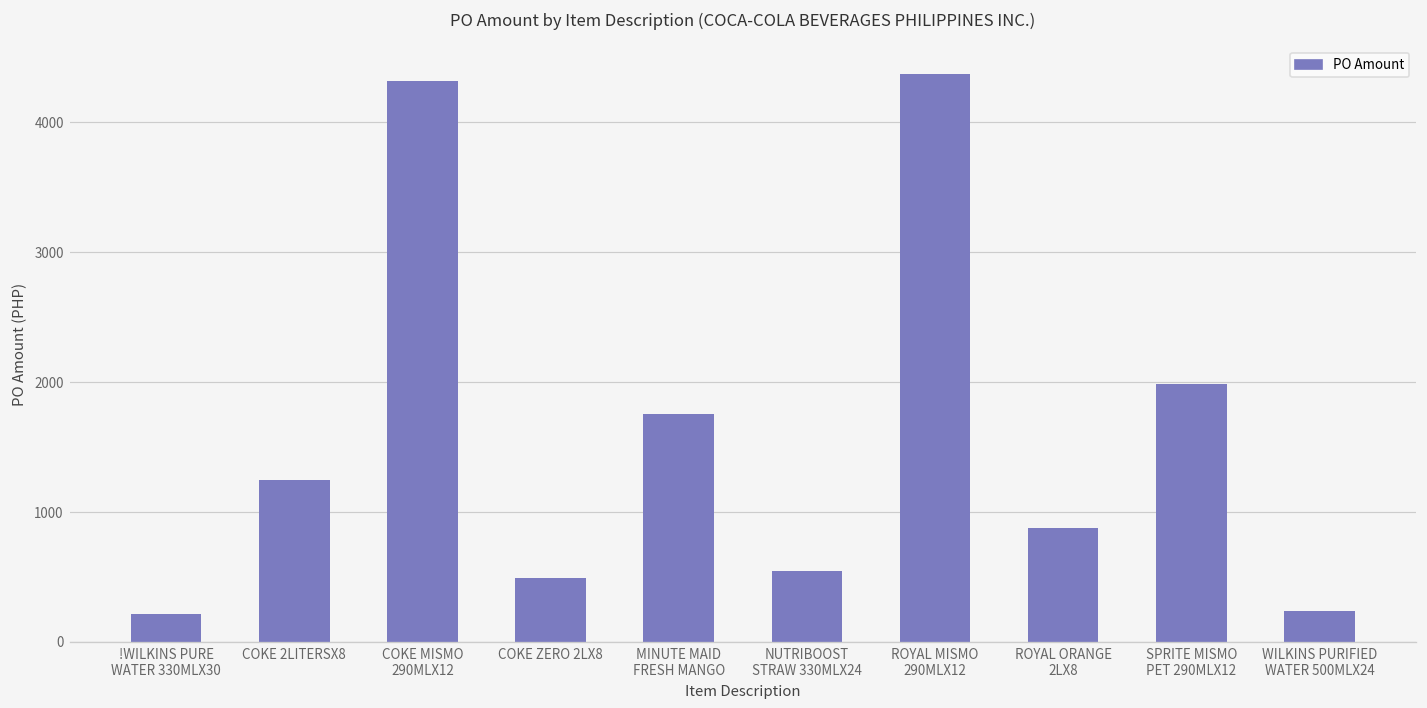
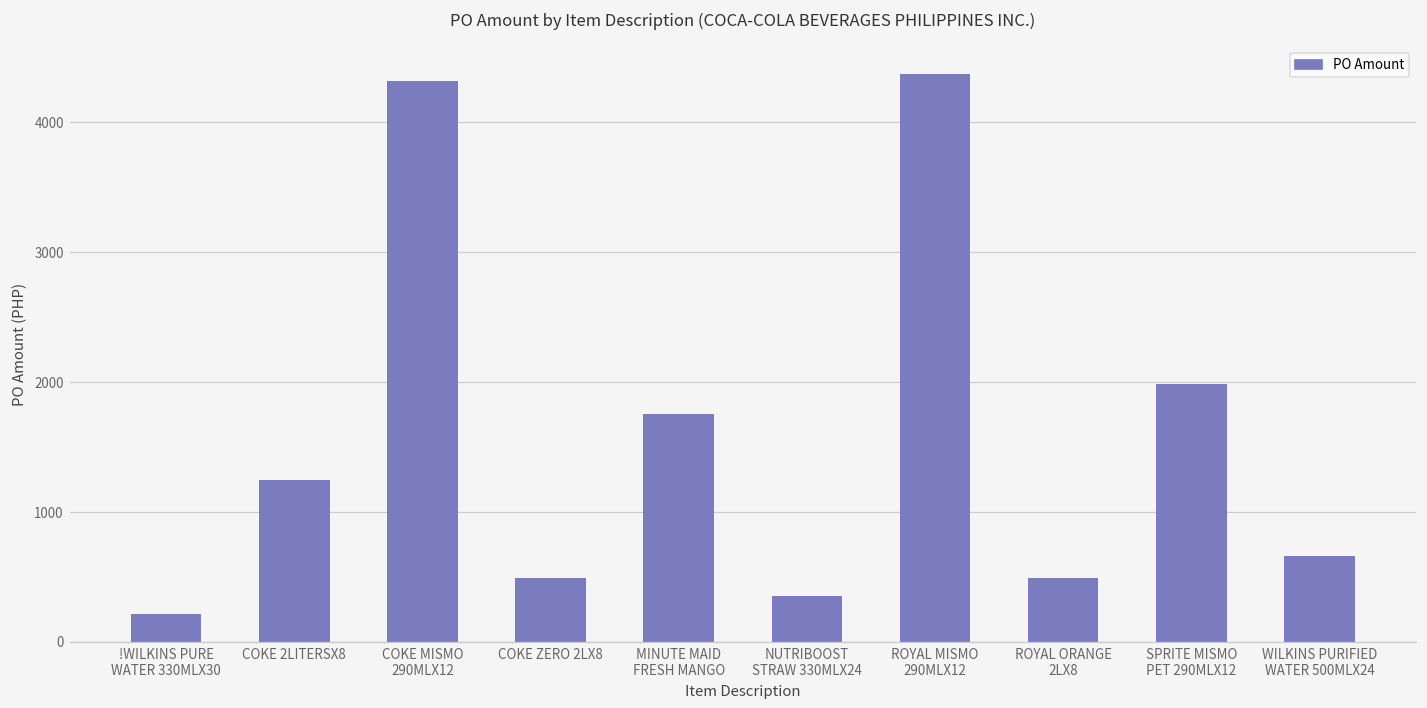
NUTRIBOOST STRAW 330MLX24: 550 -> 360
ROYAL ORANGE 2LX8: 880 -> 490
WILKINS PURIFIED WATER 500MLX24: 240 -> 660
